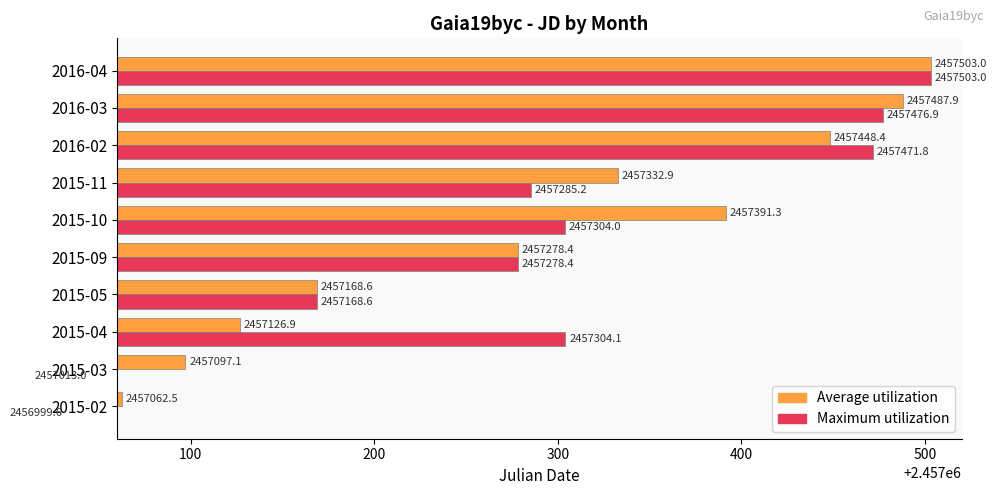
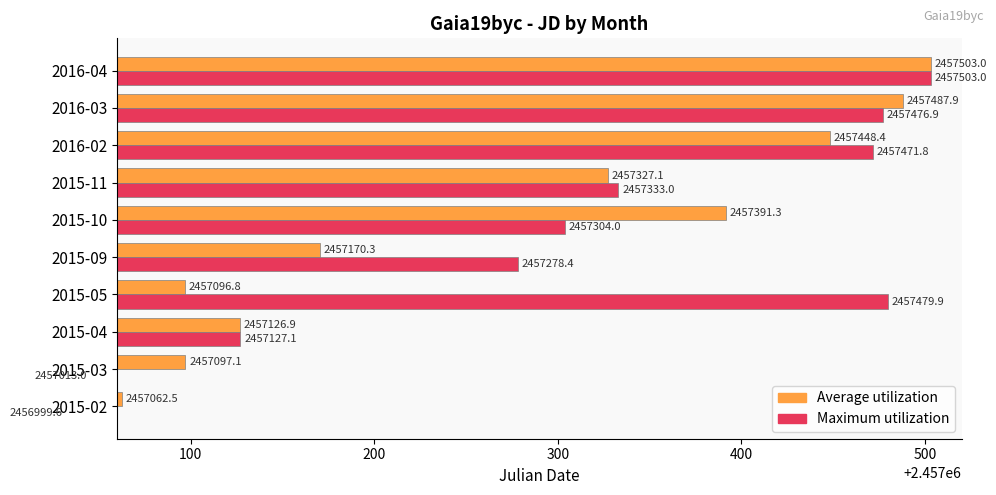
Average utilization, 2015-11: 2457332.9 -> 2457327.1
Maximum utilization, 2015-11: 2457285.2 -> 2457333.0
Average utilization, 2015-09: 2457278.4 -> 2457170.3
Average utilization, 2015-05: 2457168.6 -> 2457096.8
Maximum utilization, 2015-05: 2457168.6 -> 2457479.9
Maximum utilization, 2015-04: 2457304.1 -> 2457127.1
